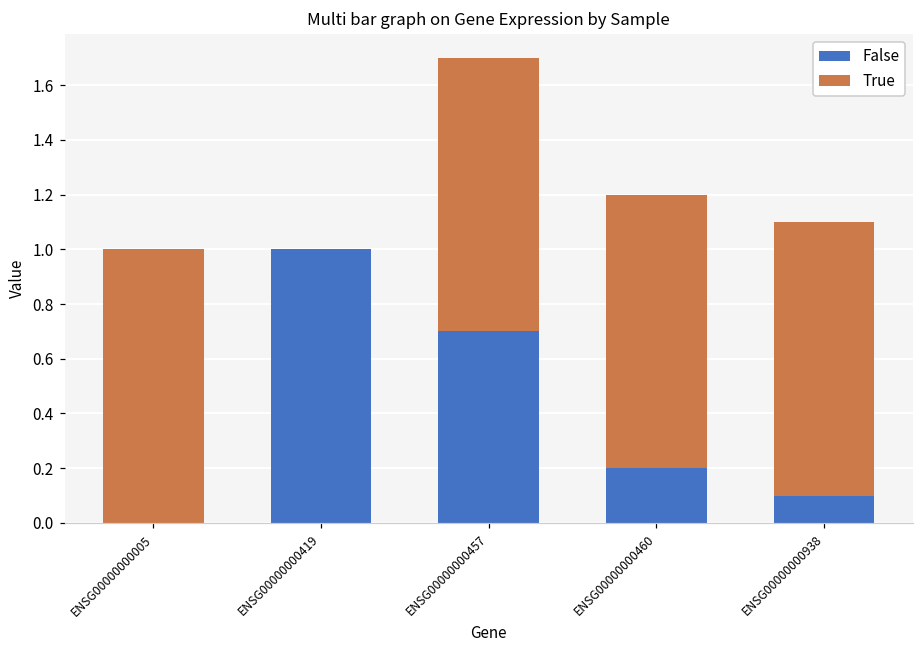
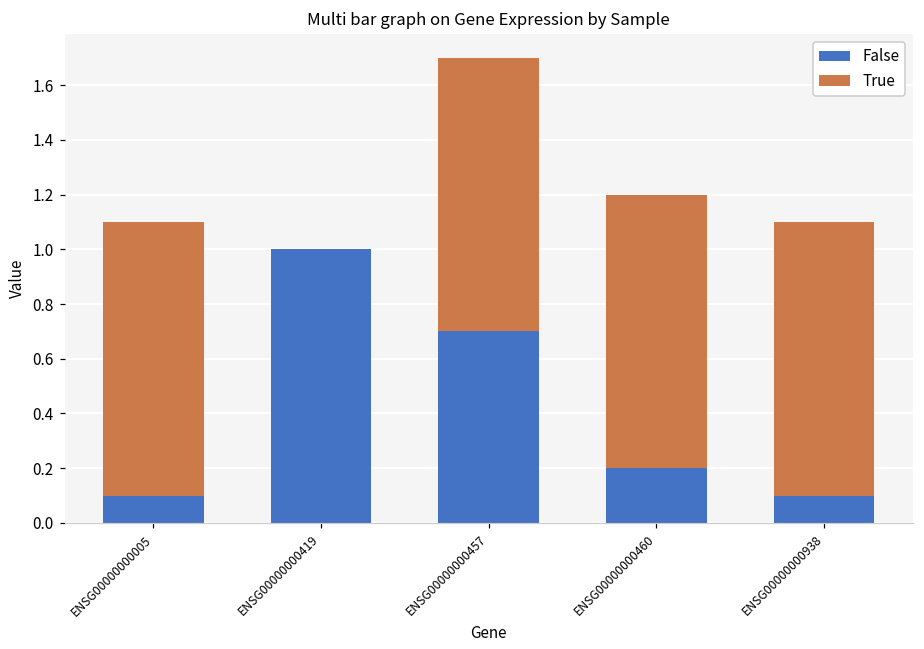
False, ENSG00000000005: 0.0 -> 0.1
